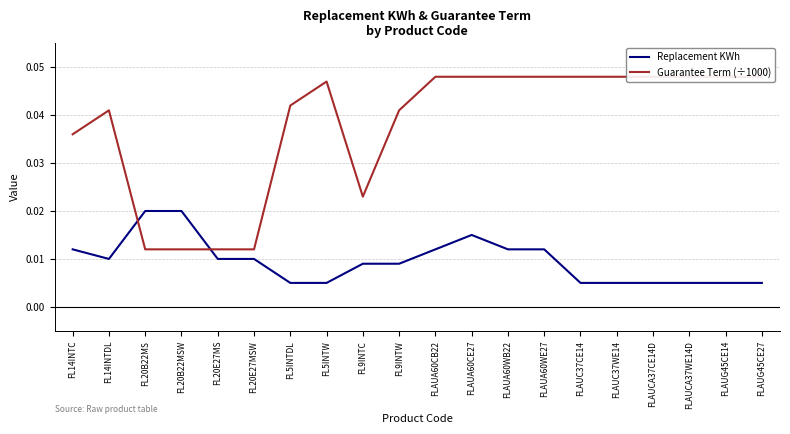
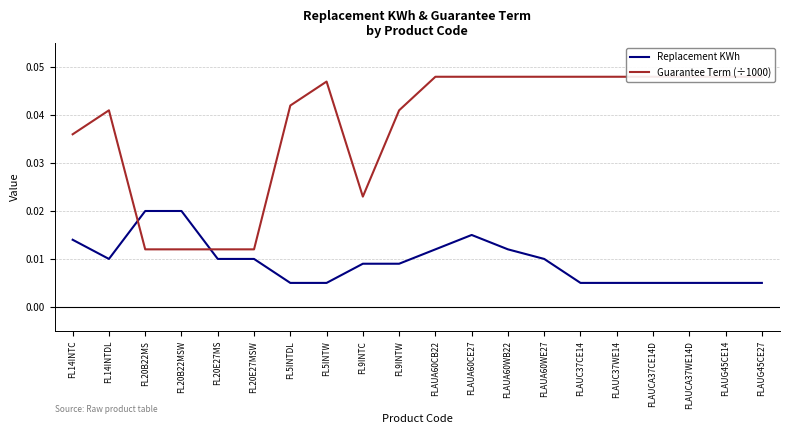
Replacement KWh, FL14INTC: 0.012 -> 0.014
Replacement KWh, FLAUA60WE27: 0.012 -> 0.010
